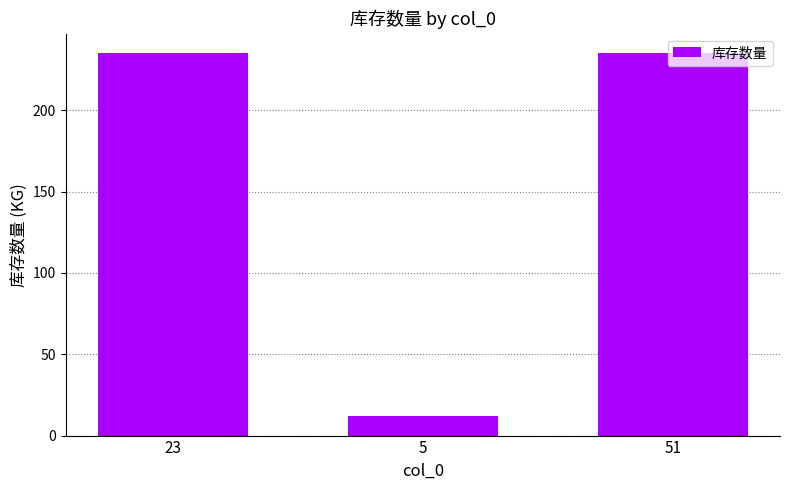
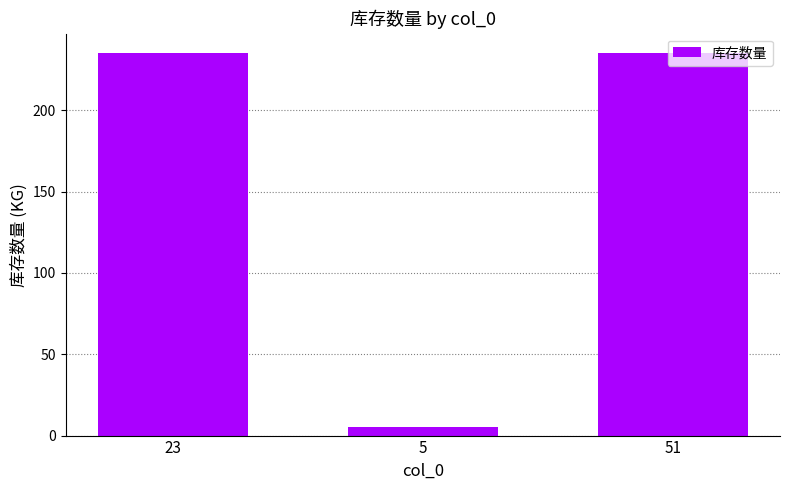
5: 12 -> 5
